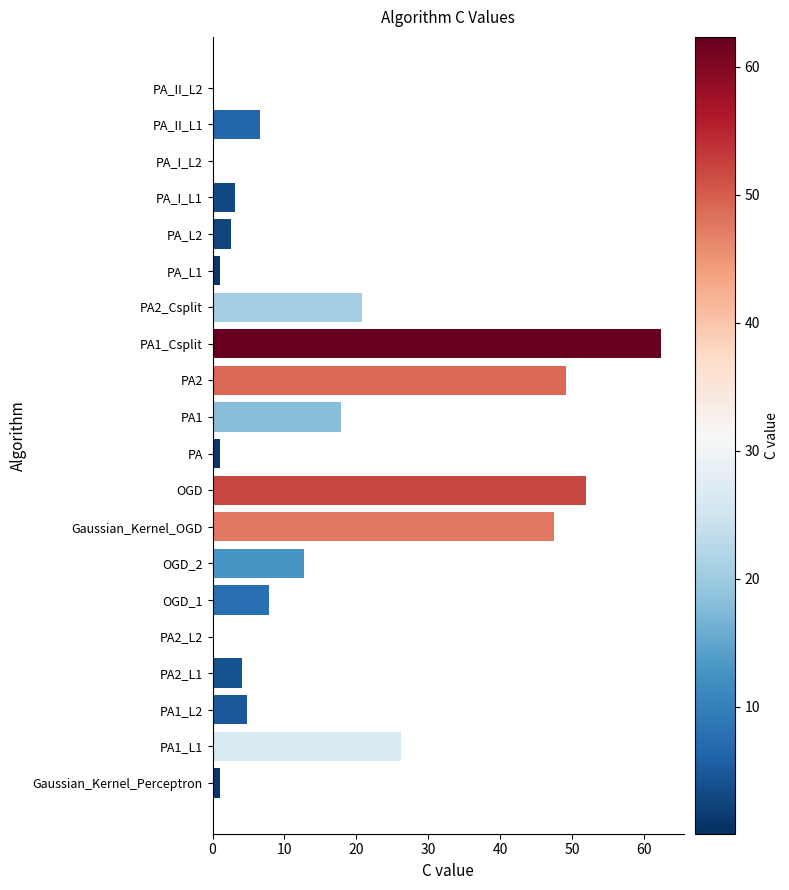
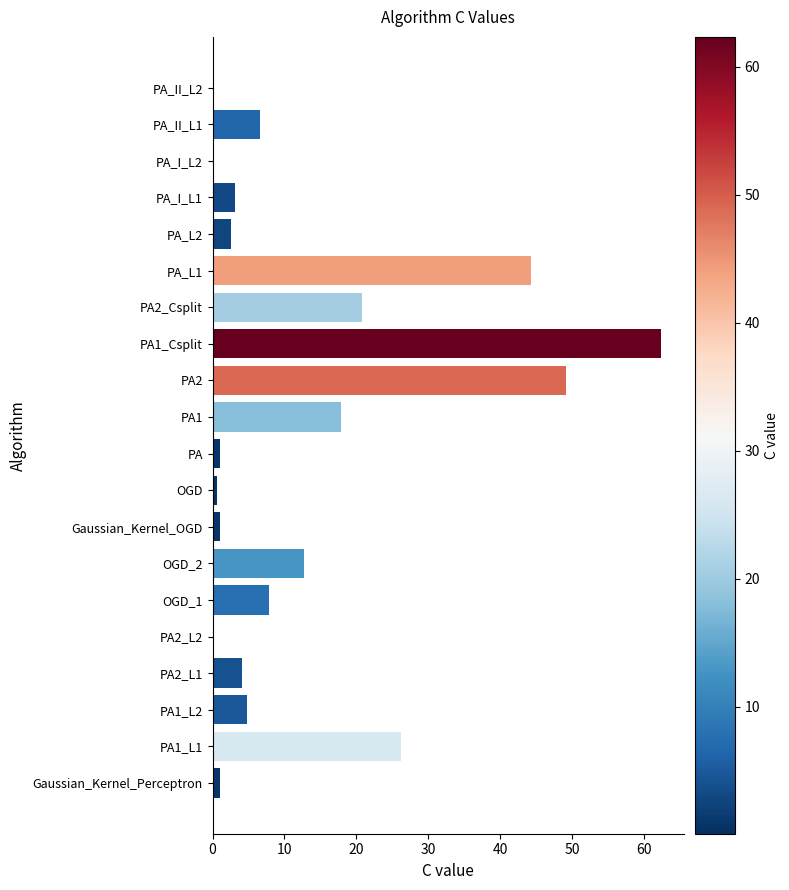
PA_L1: 1 -> 44
OGD: 52 -> 1
Gaussian_Kernel_OGD: 48 -> 1
